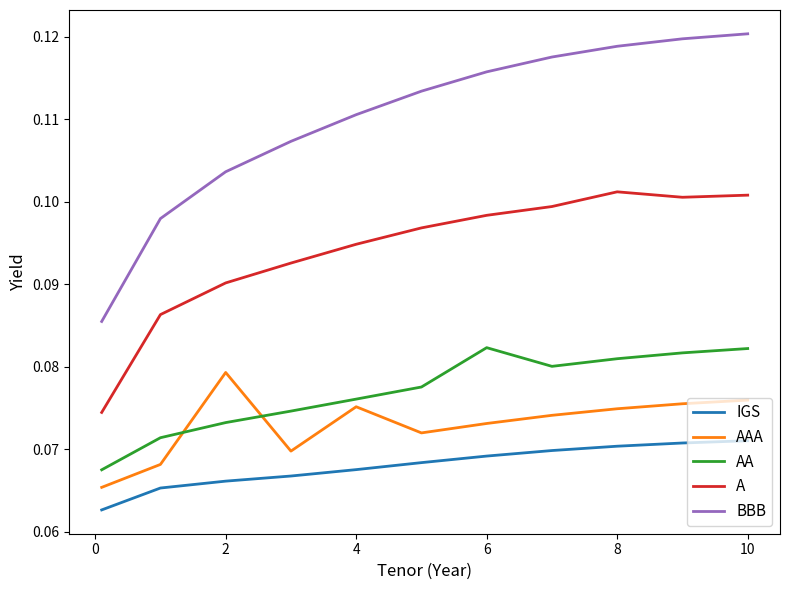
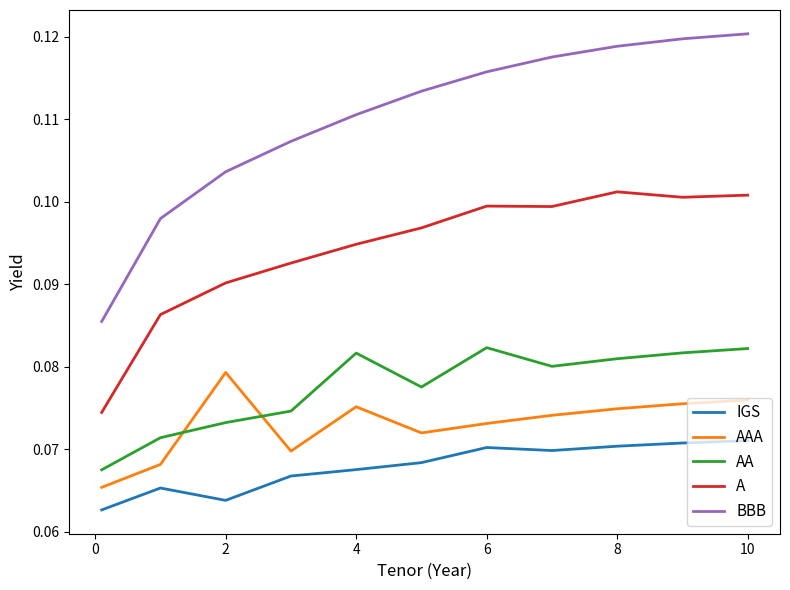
IGS, 2: 0.066 -> 0.064
AA, 4: 0.076 -> 0.082
IGS, 6: 0.069 -> 0.070
A, 6: 0.098 -> 0.099
